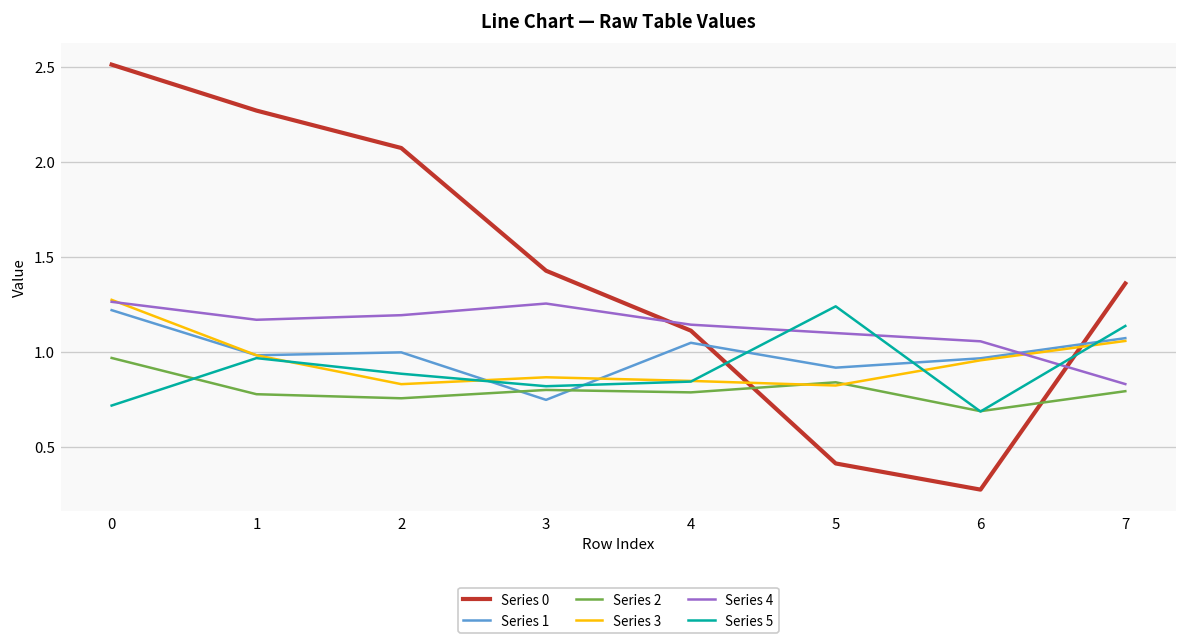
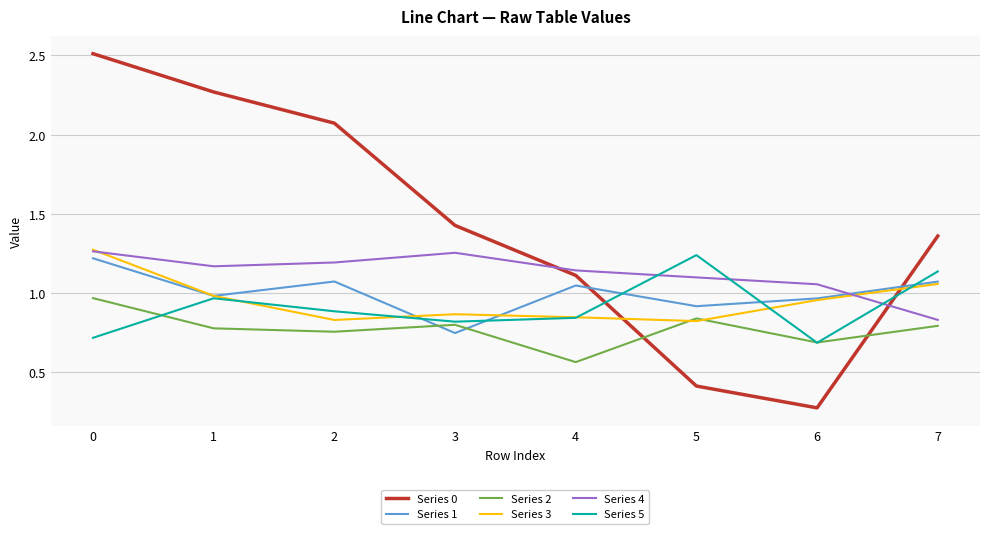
Series 1, 2: 1.00 -> 1.07
Series 2, 4: 0.79 -> 0.56
